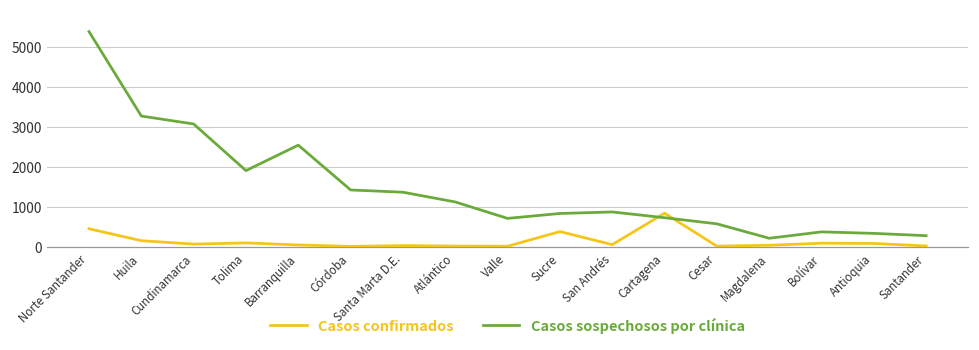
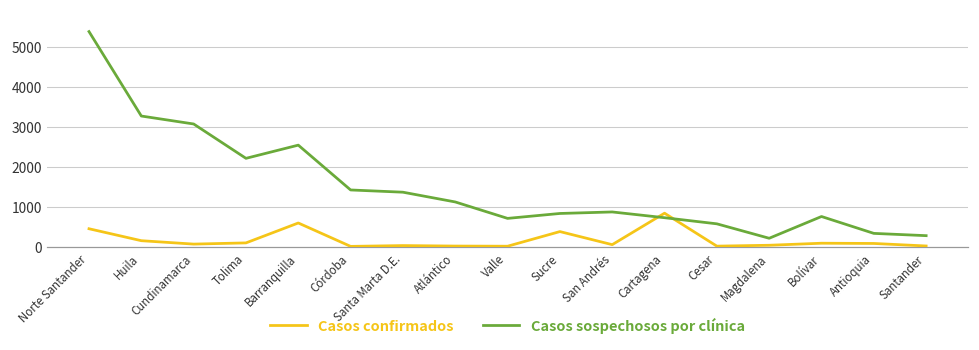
Casos sospechosos por clínica, Tolima: 1900 -> 2200
Casos confirmados, Barranquilla: 0 -> 600
Casos sospechosos por clínica, Bolívar: 400 -> 800
